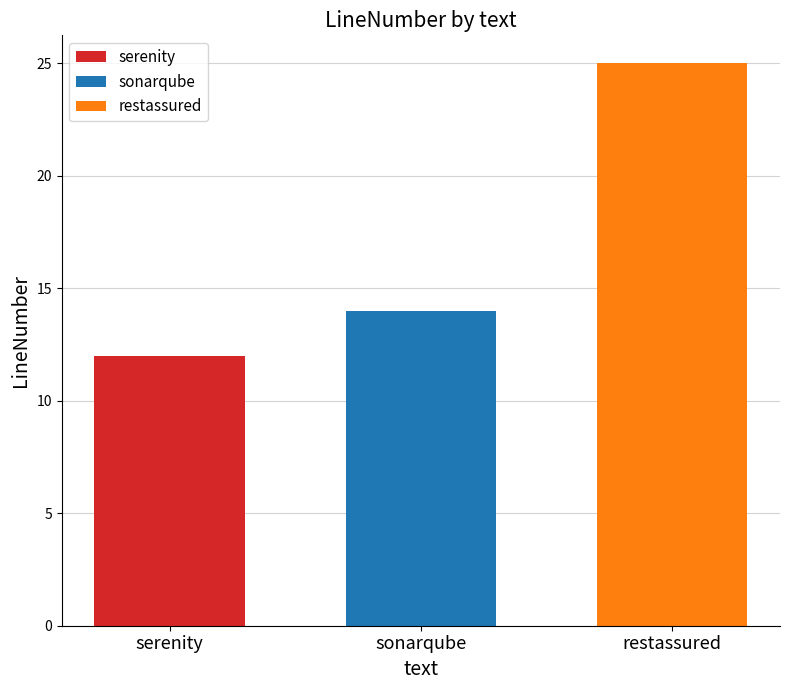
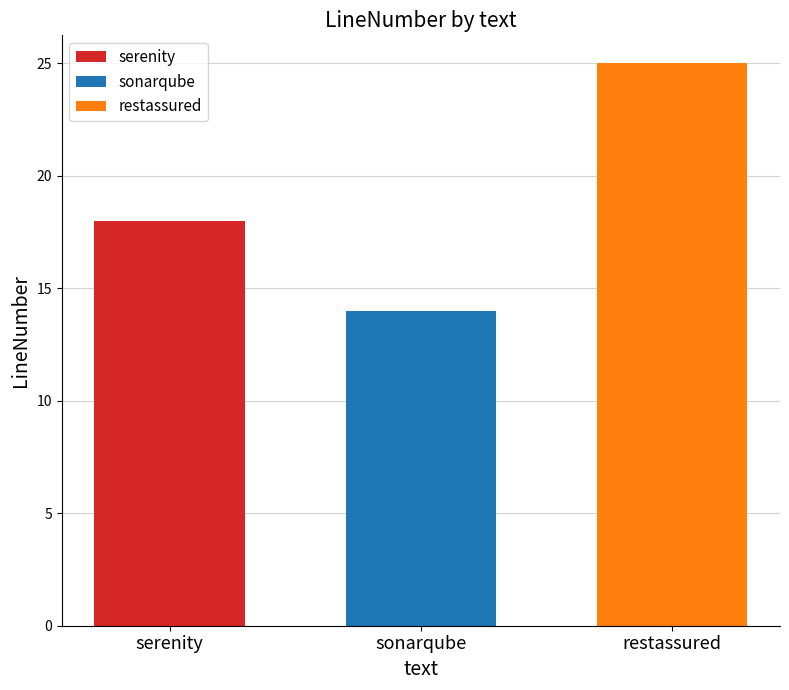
serenity: 12 -> 18
